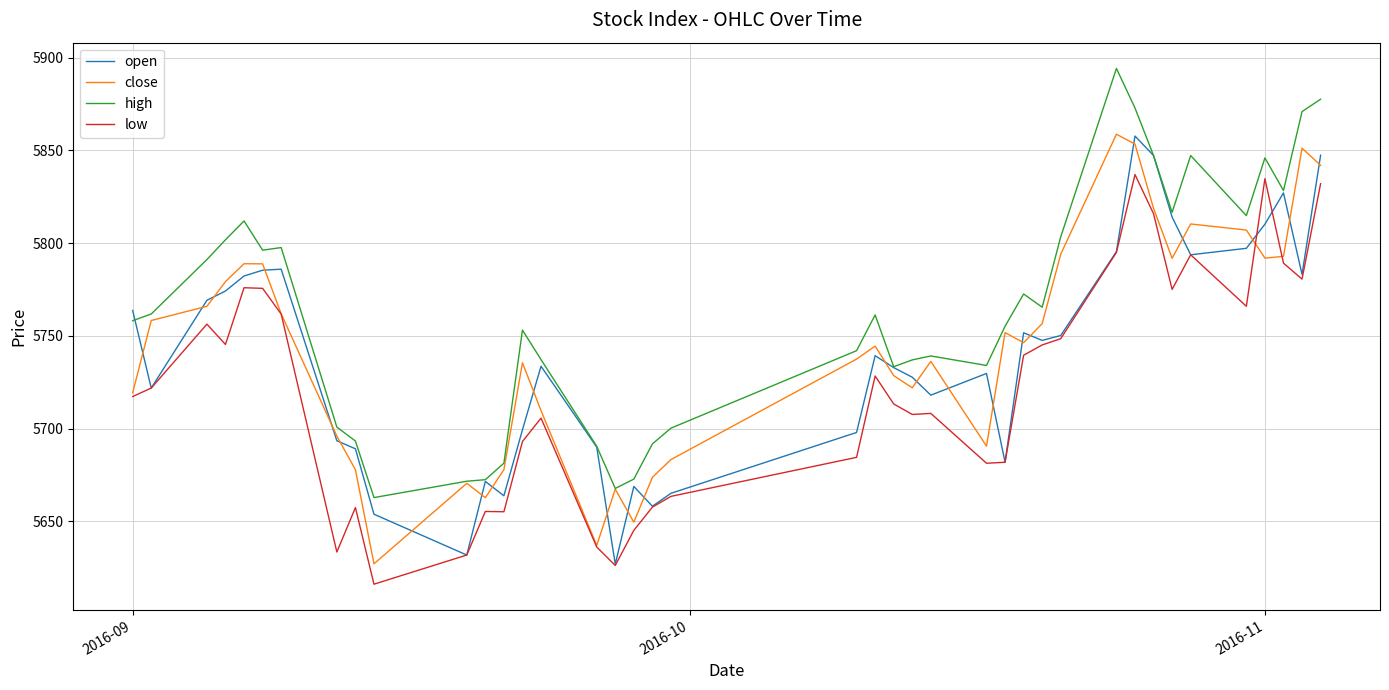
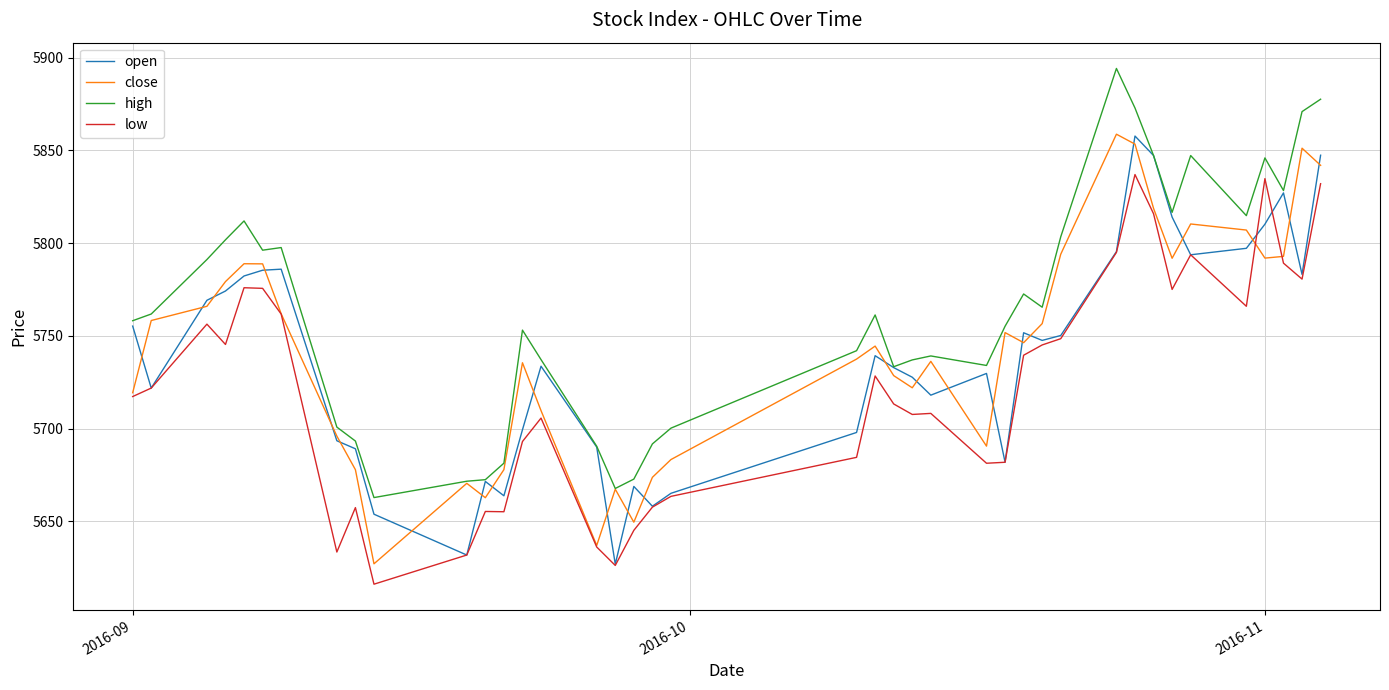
open, 2016-09: 5764 -> 5755
